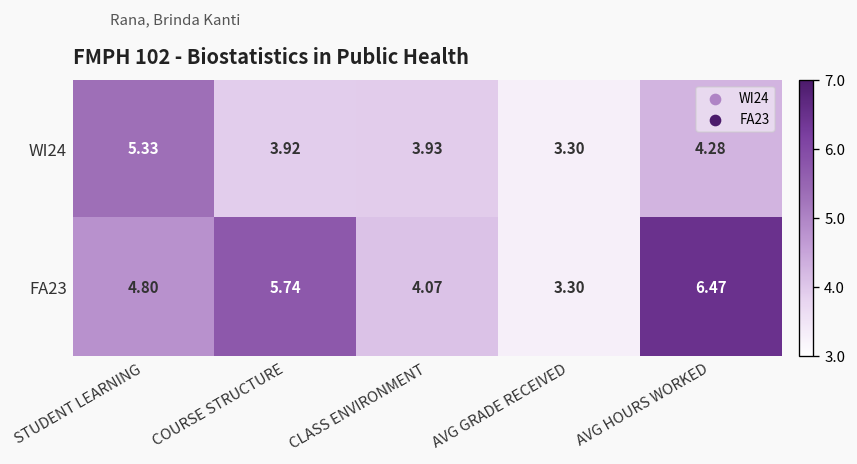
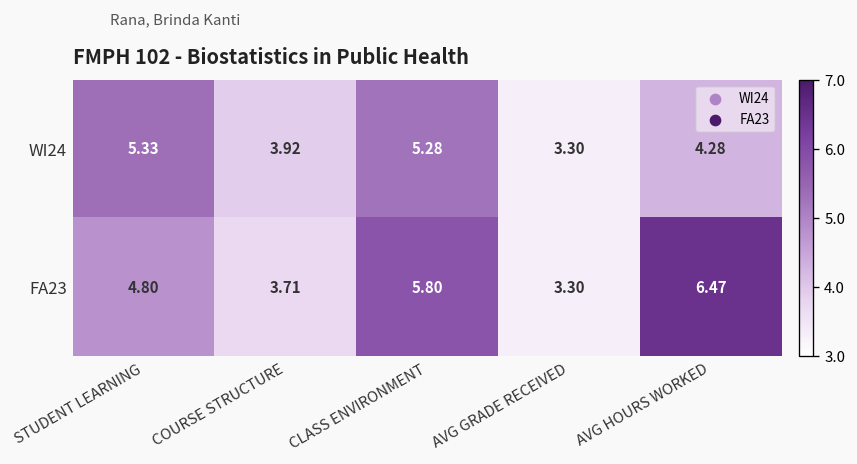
WI24, CLASS ENVIRONMENT: 3.93 -> 5.28
FA23, COURSE STRUCTURE: 5.74 -> 3.71
FA23, CLASS ENVIRONMENT: 4.07 -> 5.80
